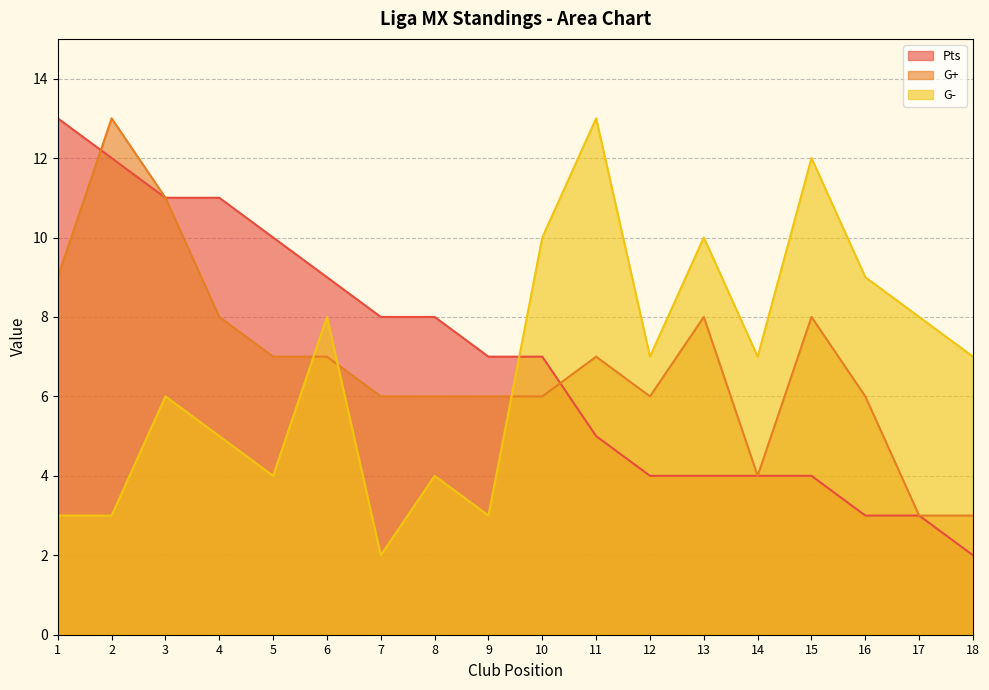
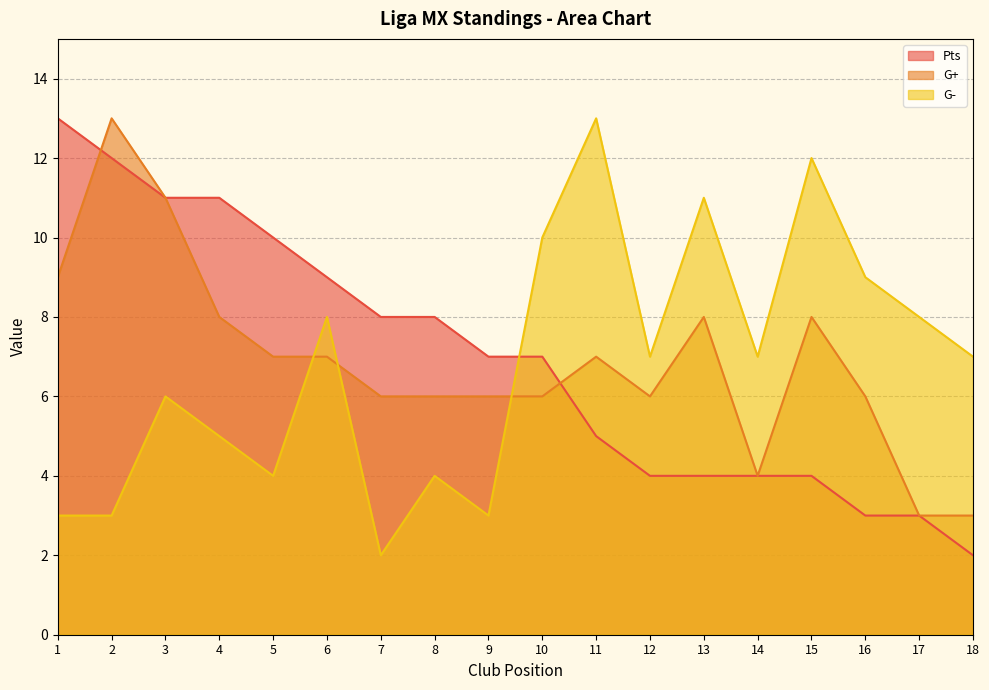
G-, 13: 10 -> 11
